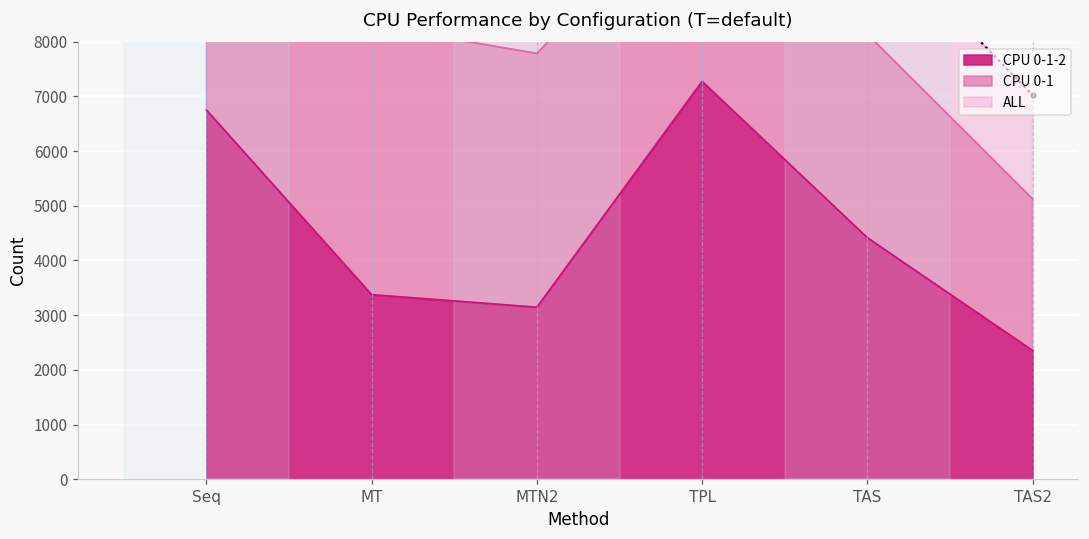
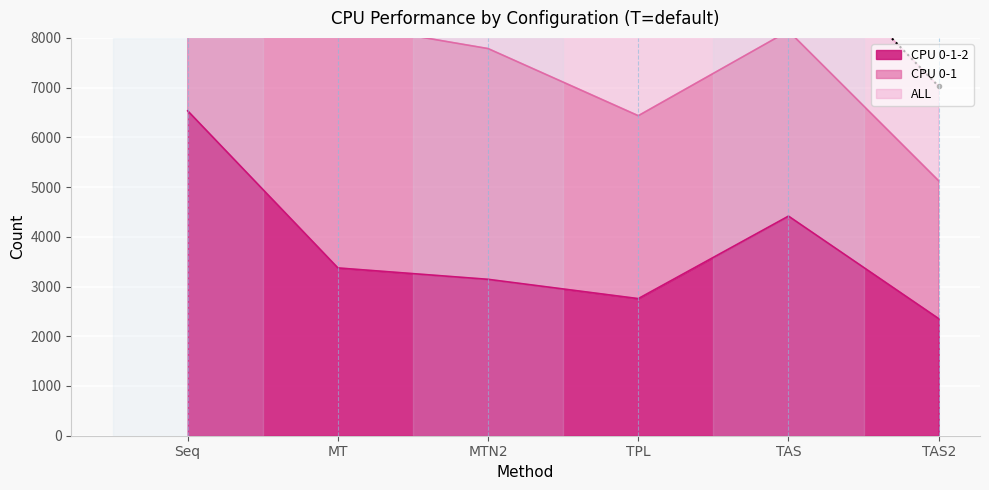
CPU 0-1-2, Seq: 6800 -> 6500
CPU 0-1-2, TPL: 7300 -> 2800
